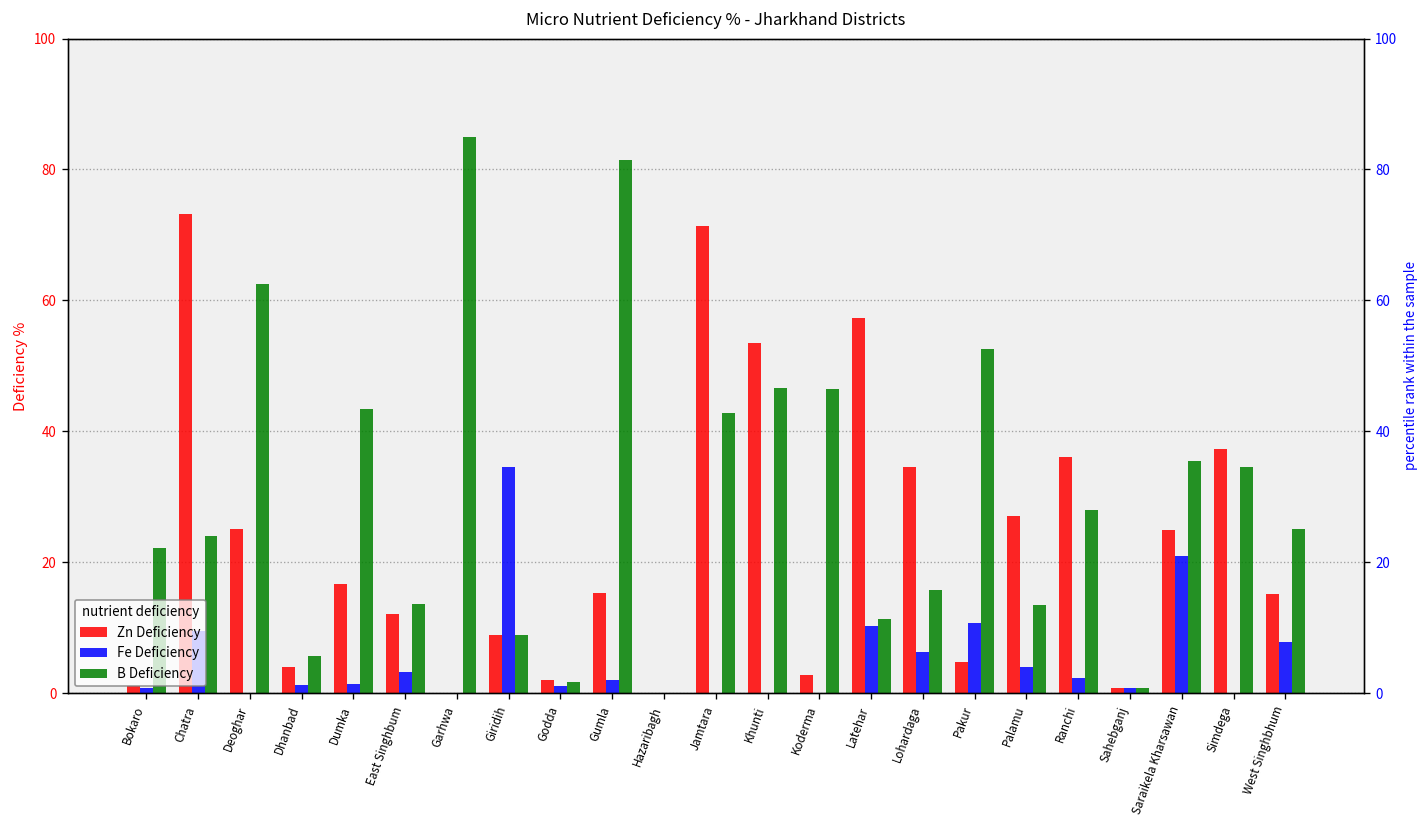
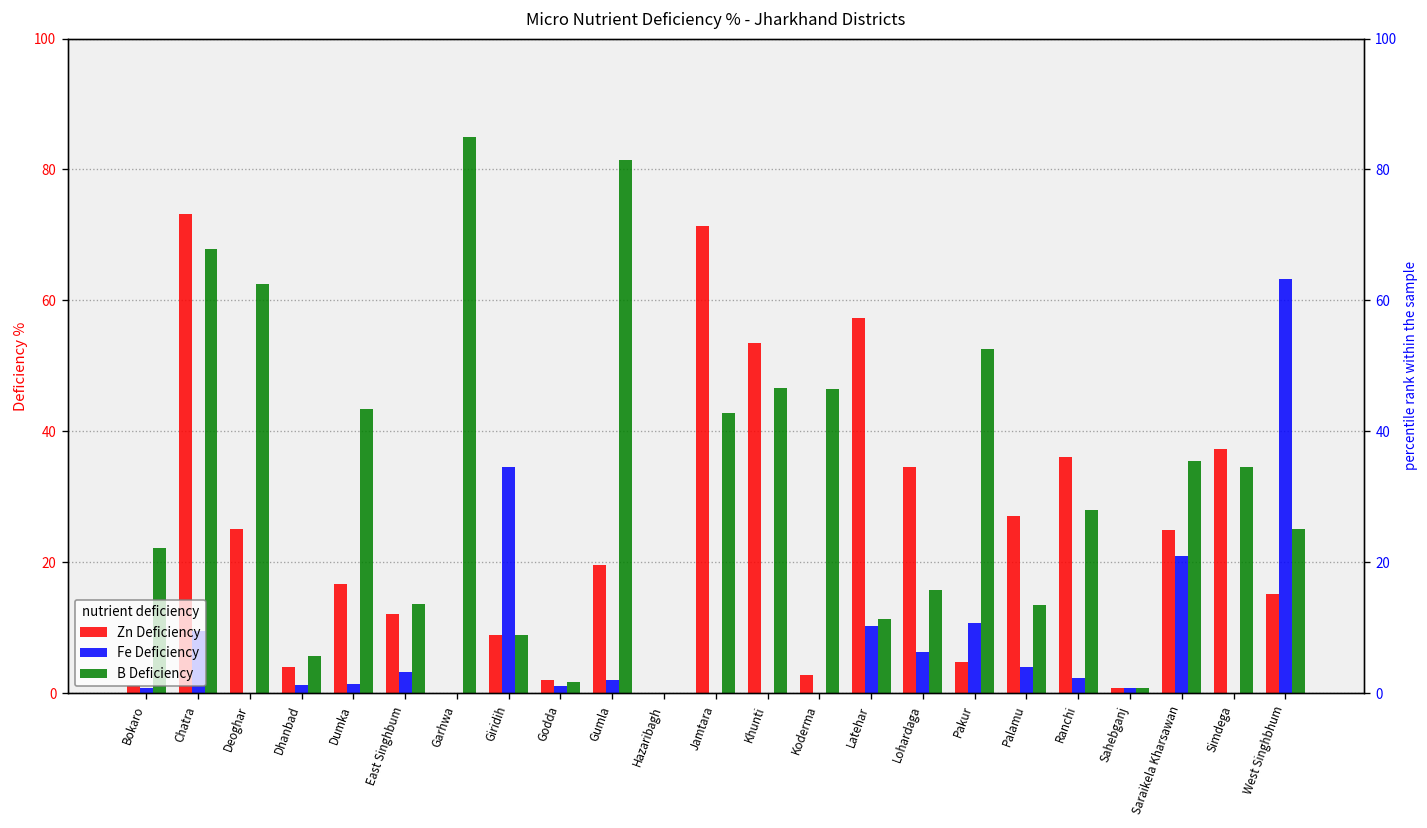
B Deficiency, Chatra: 24 -> 68
Zn Deficiency, Gumla: 15 -> 20
Fe Deficiency, West Singhbhum: 8 -> 63
